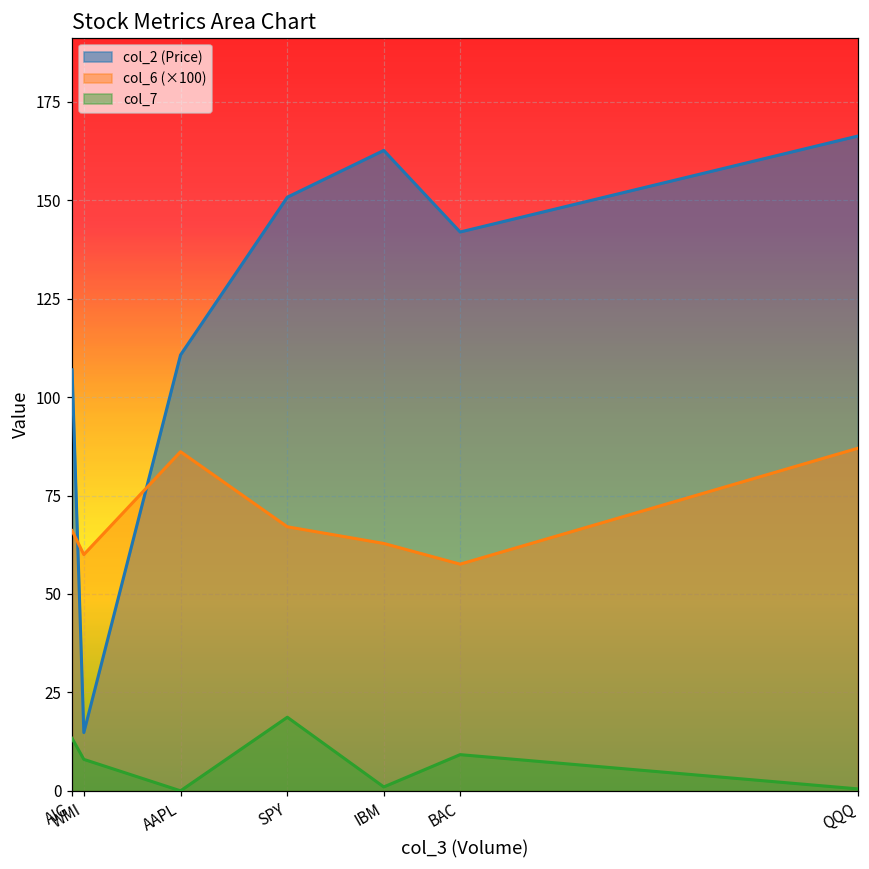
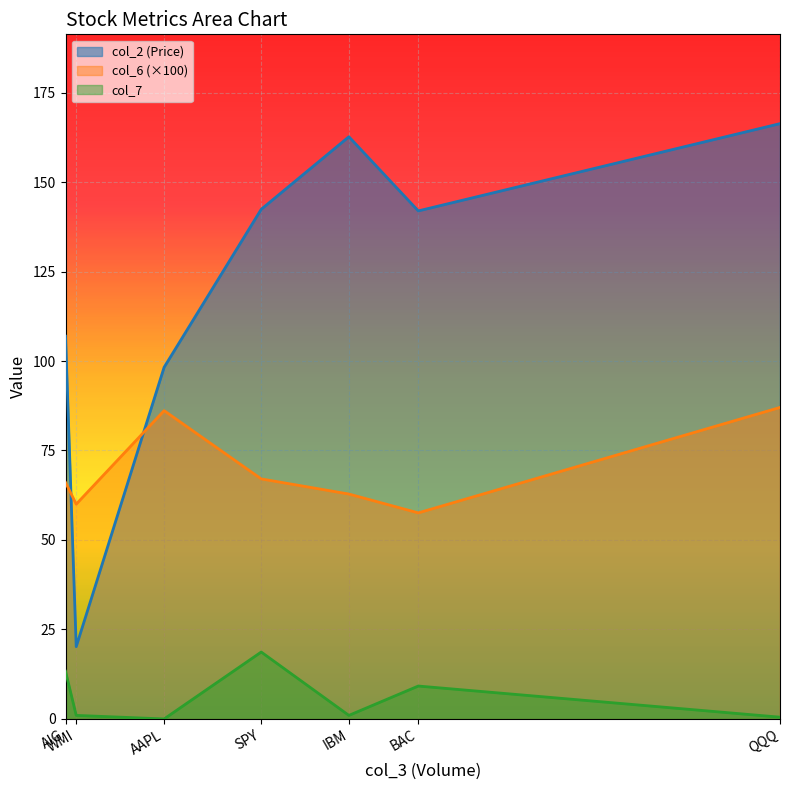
col_2 (Price), WMI: 15 -> 20
col_7, WMI: 8 -> 1
col_2 (Price), AAPL: 111 -> 98
col_2 (Price), SPY: 151 -> 142
